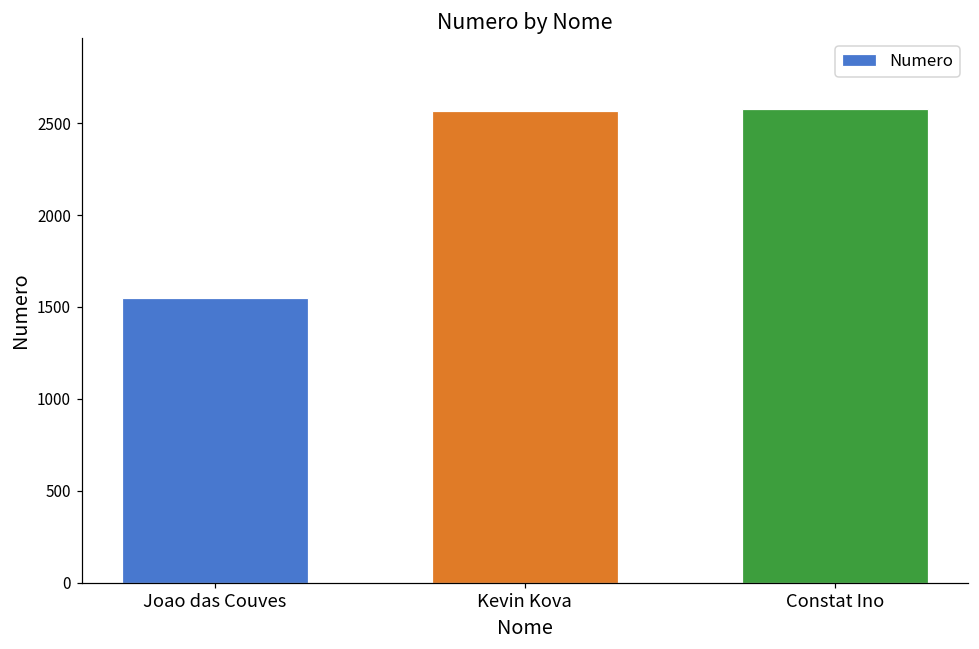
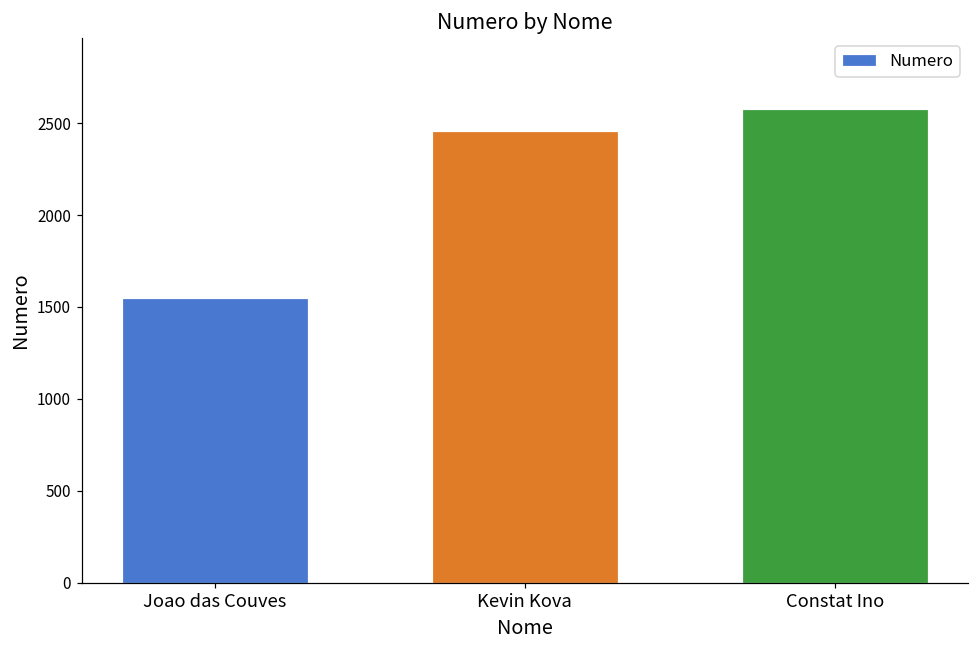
Kevin Kova: 2570 -> 2460
